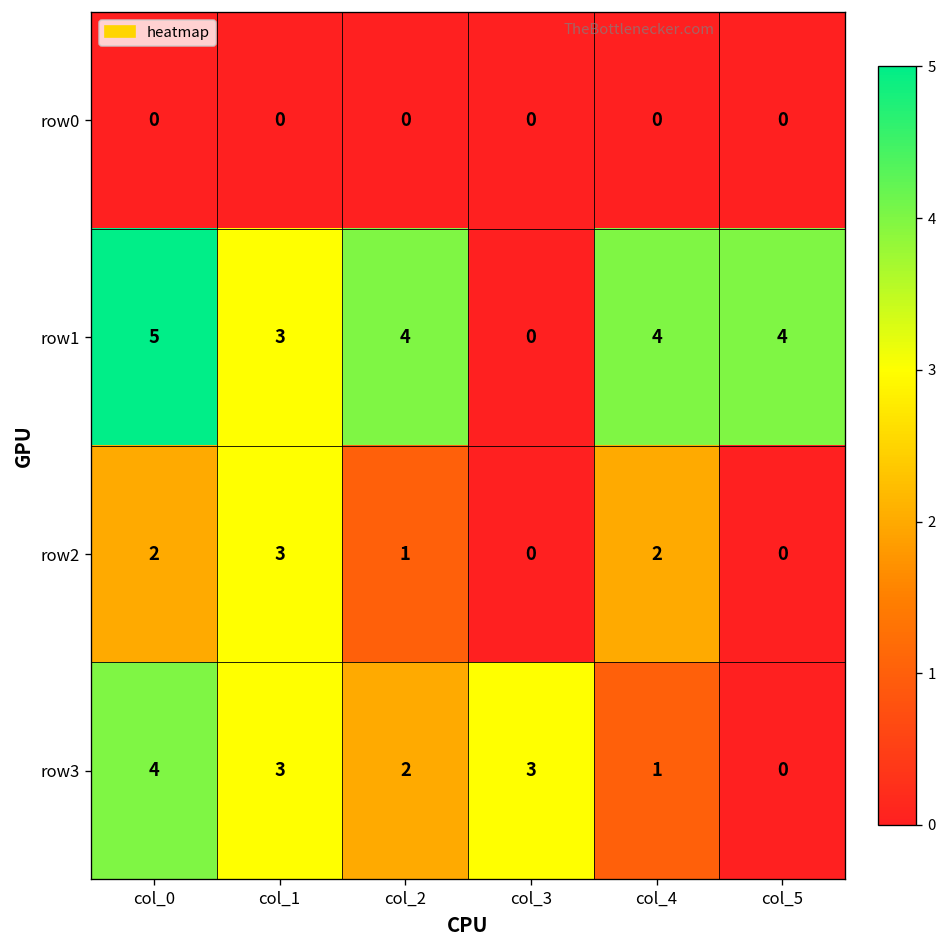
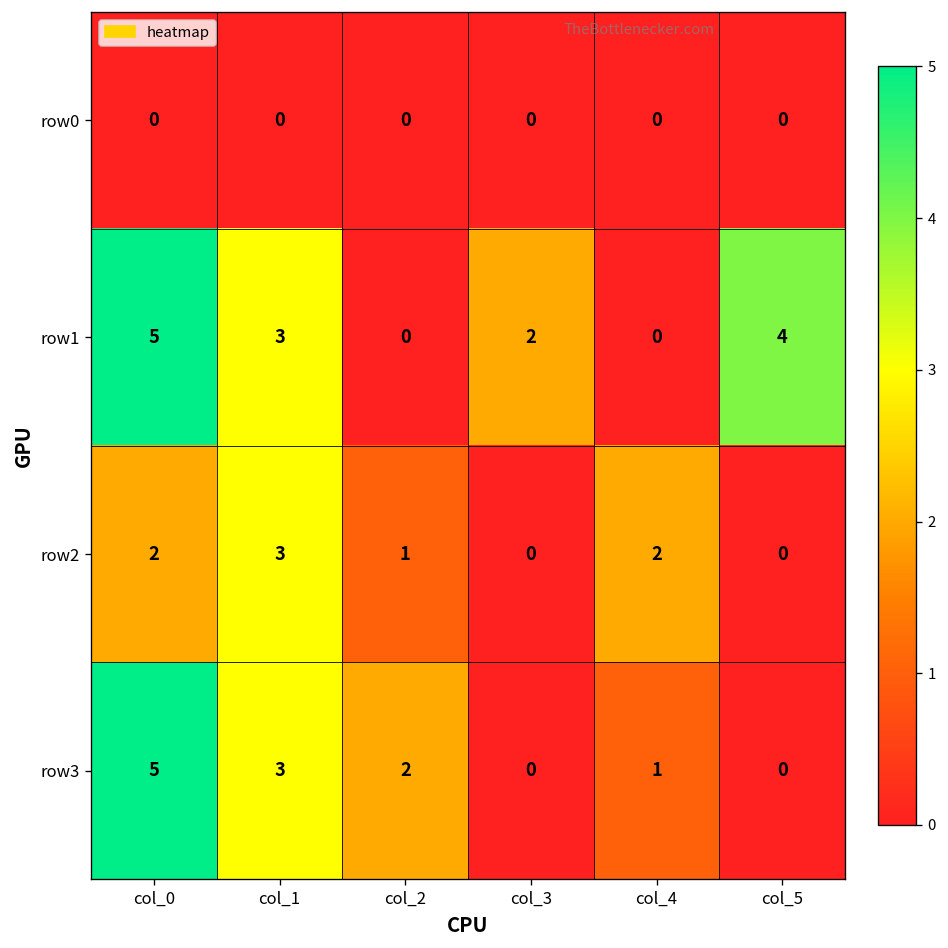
row1, col_2: 4 -> 0
row1, col_3: 0 -> 2
row1, col_4: 4 -> 0
row3, col_0: 4 -> 5
row3, col_3: 3 -> 0
